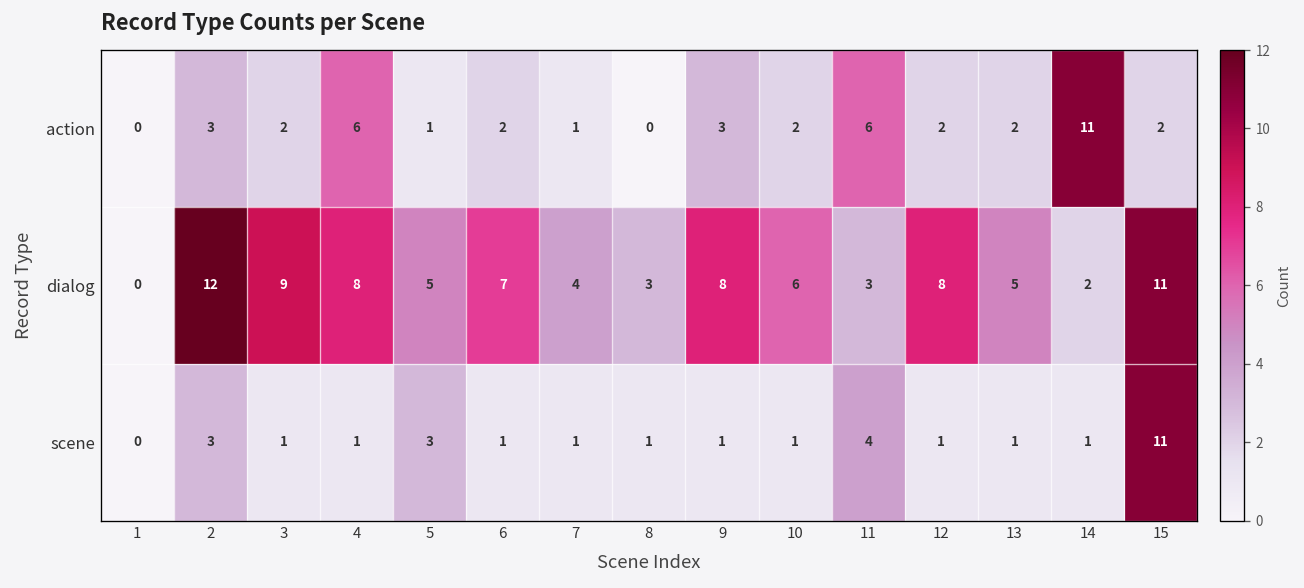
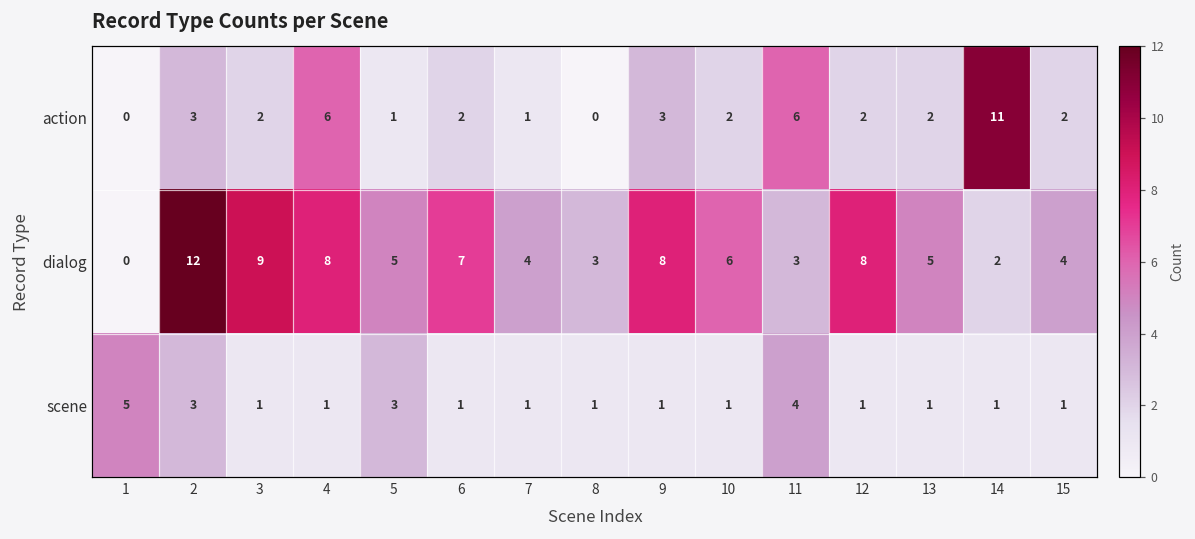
dialog, 15: 11 -> 4
scene, 1: 0 -> 5
scene, 15: 11 -> 1
